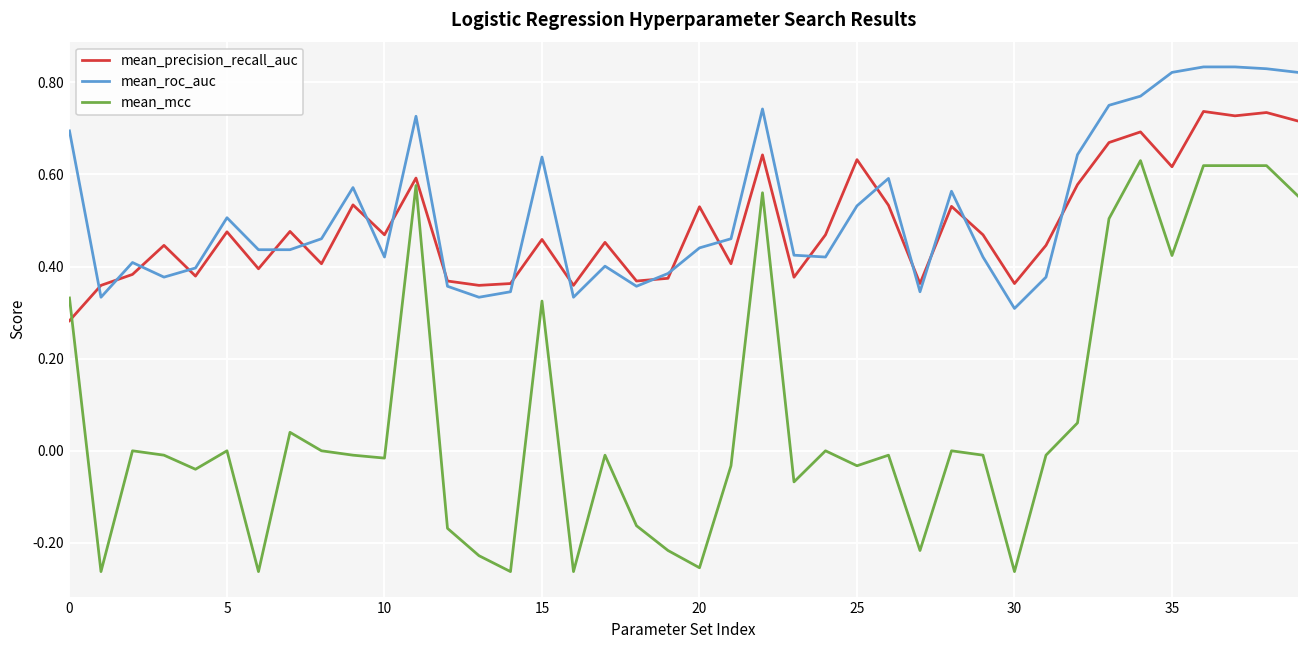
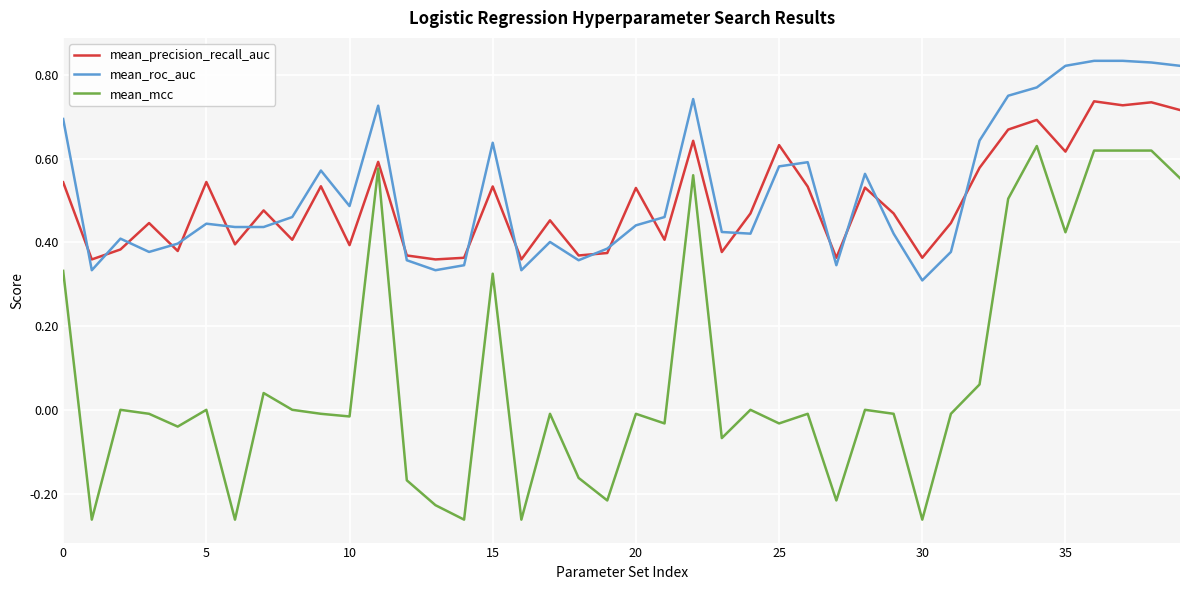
mean_precision_recall_auc, 0: 0.28 -> 0.54
mean_precision_recall_auc, 5: 0.48 -> 0.54
mean_roc_auc, 5: 0.51 -> 0.44
mean_precision_recall_auc, 10: 0.47 -> 0.39
mean_roc_auc, 10: 0.42 -> 0.49
mean_precision_recall_auc, 15: 0.46 -> 0.53
mean_mcc, 20: -0.25 -> -0.01
mean_roc_auc, 25: 0.53 -> 0.58
